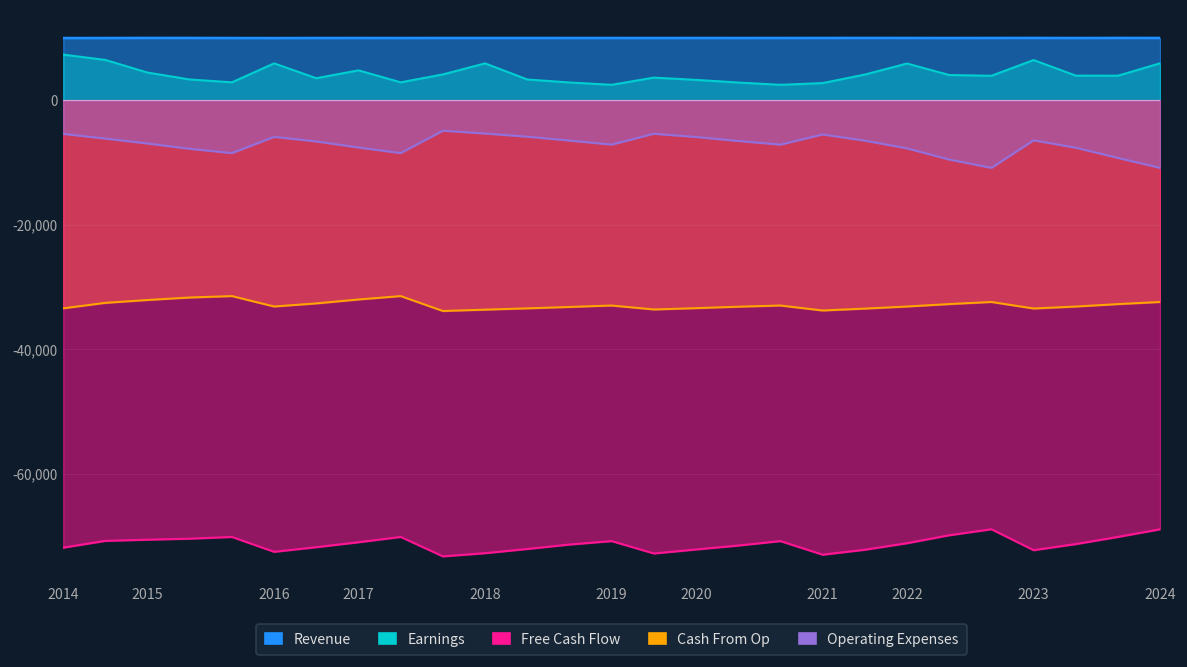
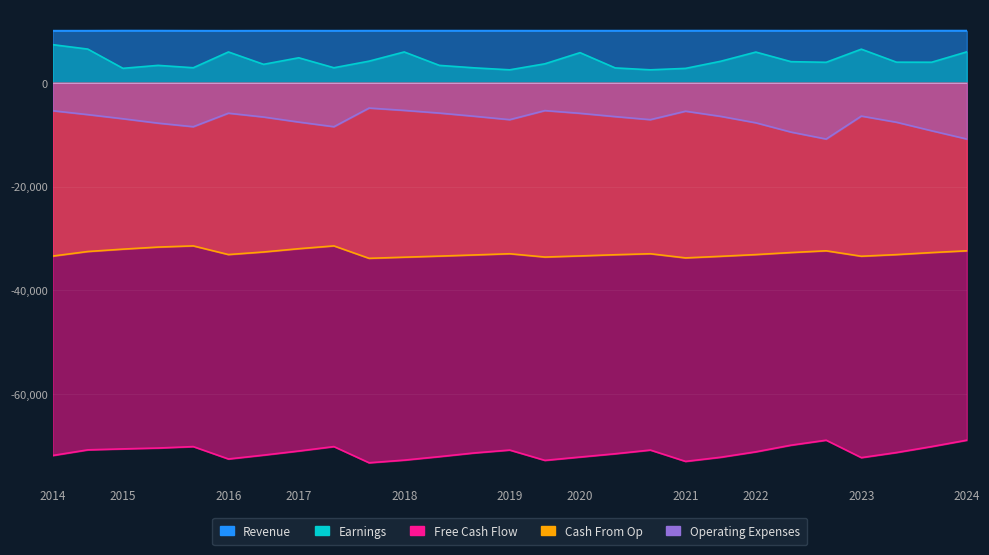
Earnings, 2015: 4,000 -> 3,000
Earnings, 2020: 3,000 -> 6,000
